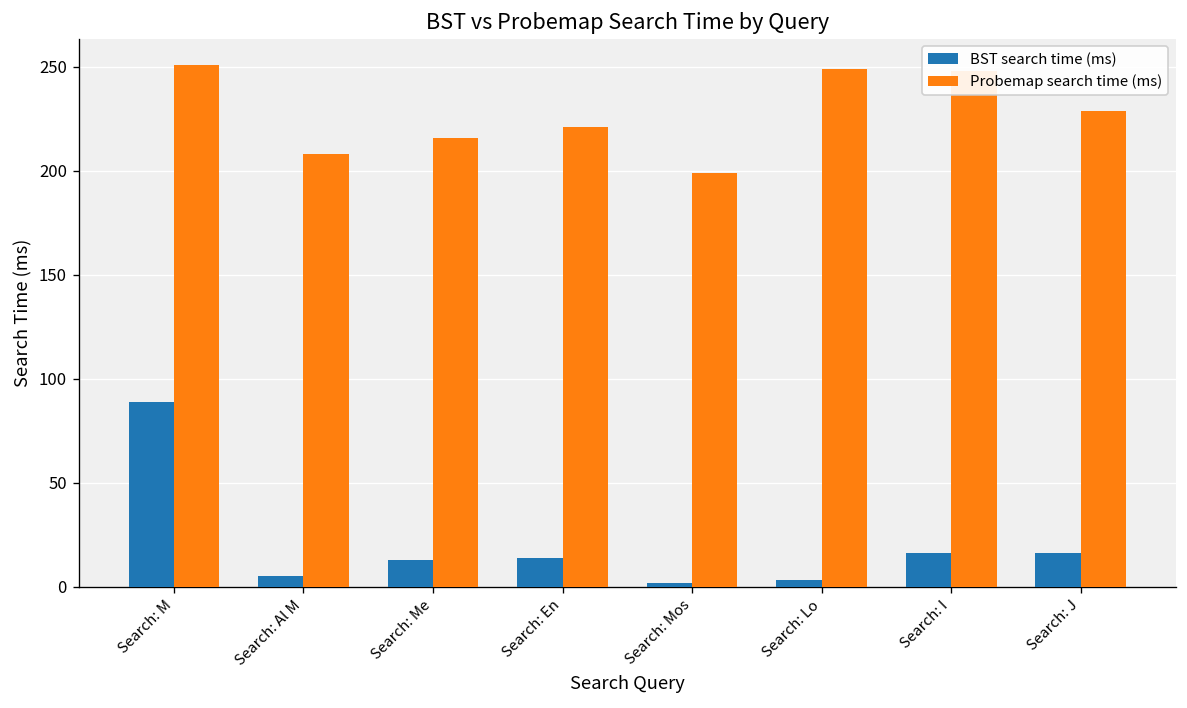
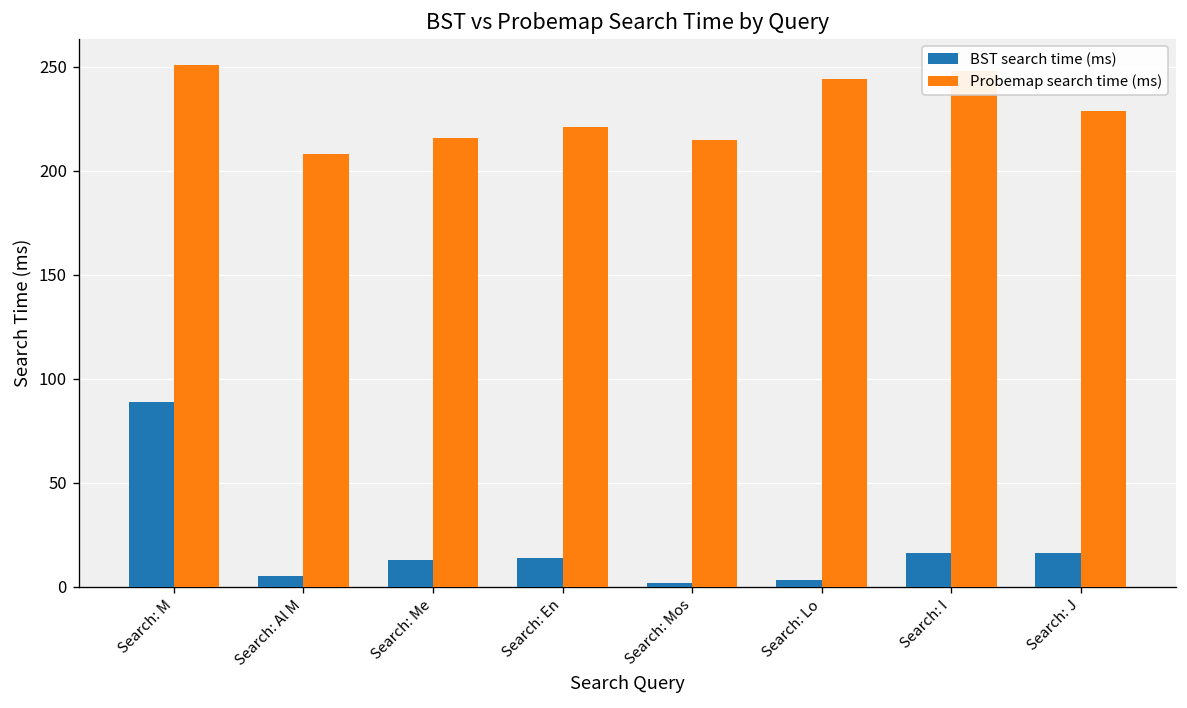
Probemap search time (ms), Search: Mos: 199 -> 215
Probemap search time (ms), Search: Lo: 249 -> 244
